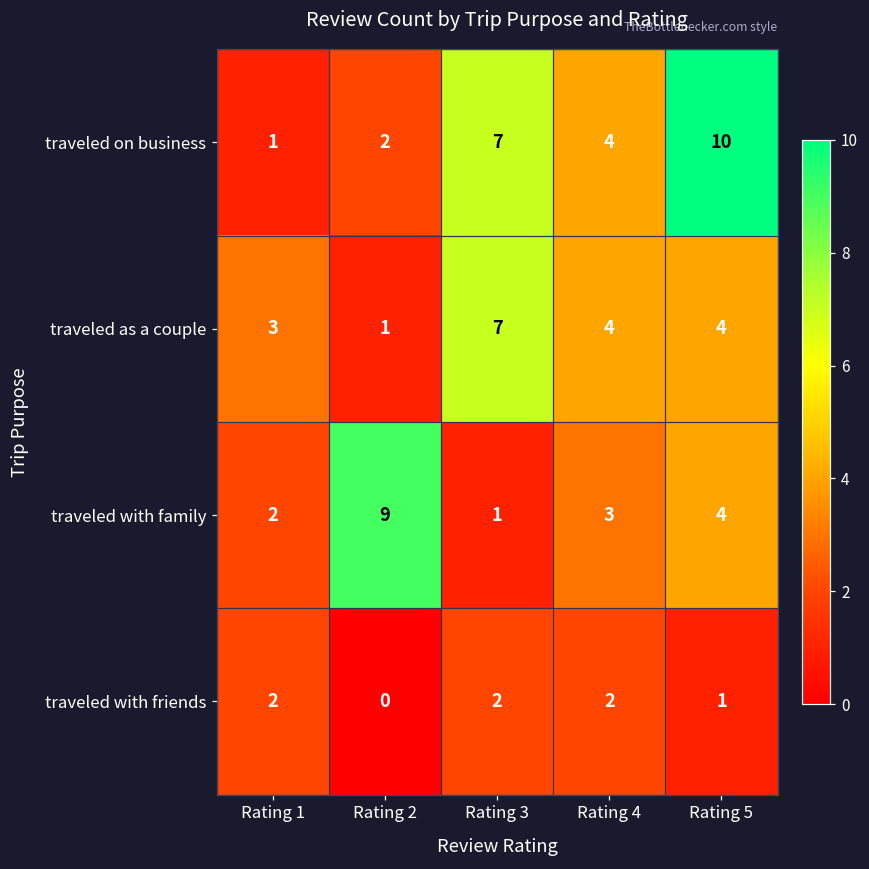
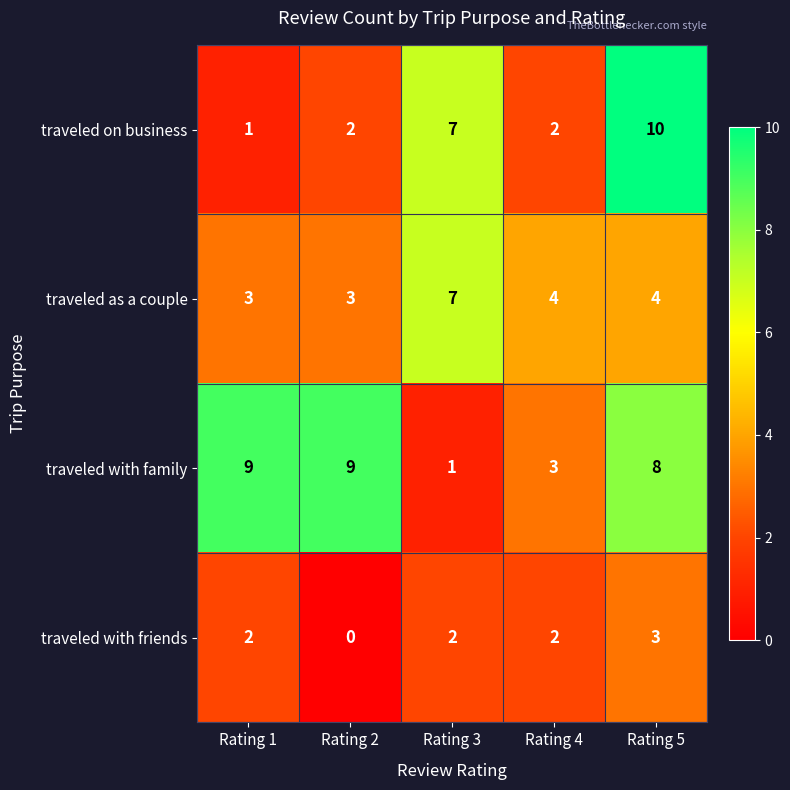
traveled on business, Rating 4: 4 -> 2
traveled as a couple, Rating 2: 1 -> 3
traveled with family, Rating 1: 2 -> 9
traveled with family, Rating 5: 4 -> 8
traveled with friends, Rating 5: 1 -> 3
